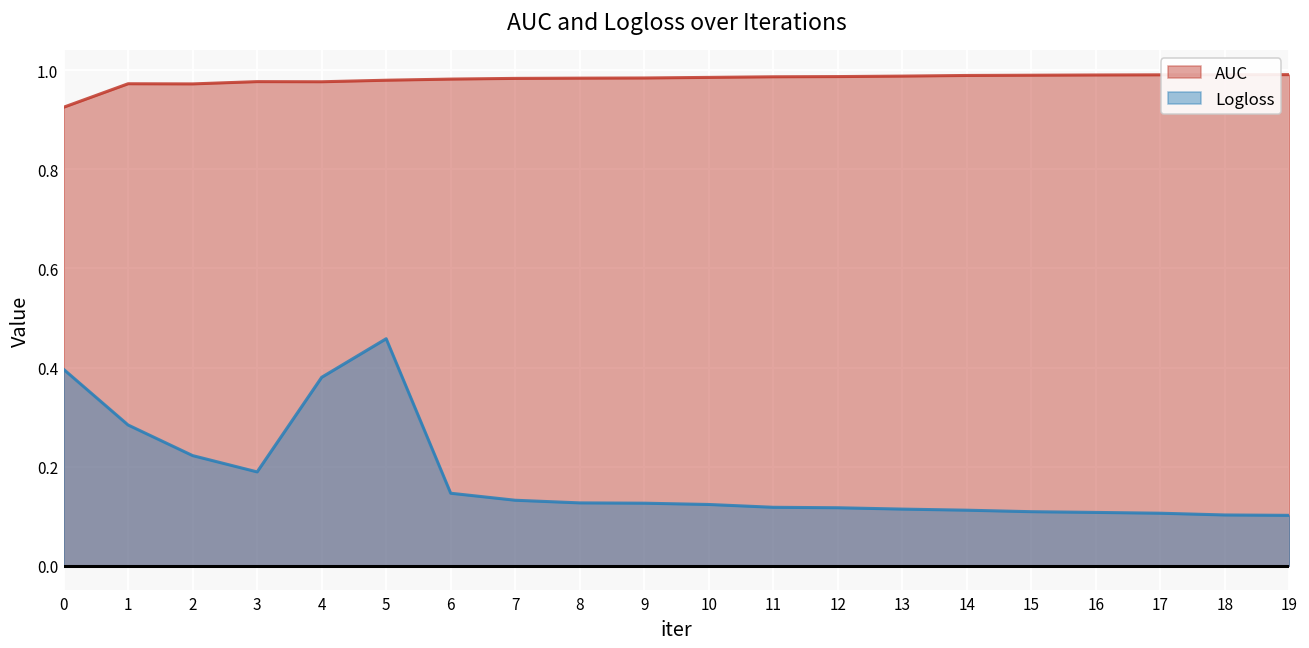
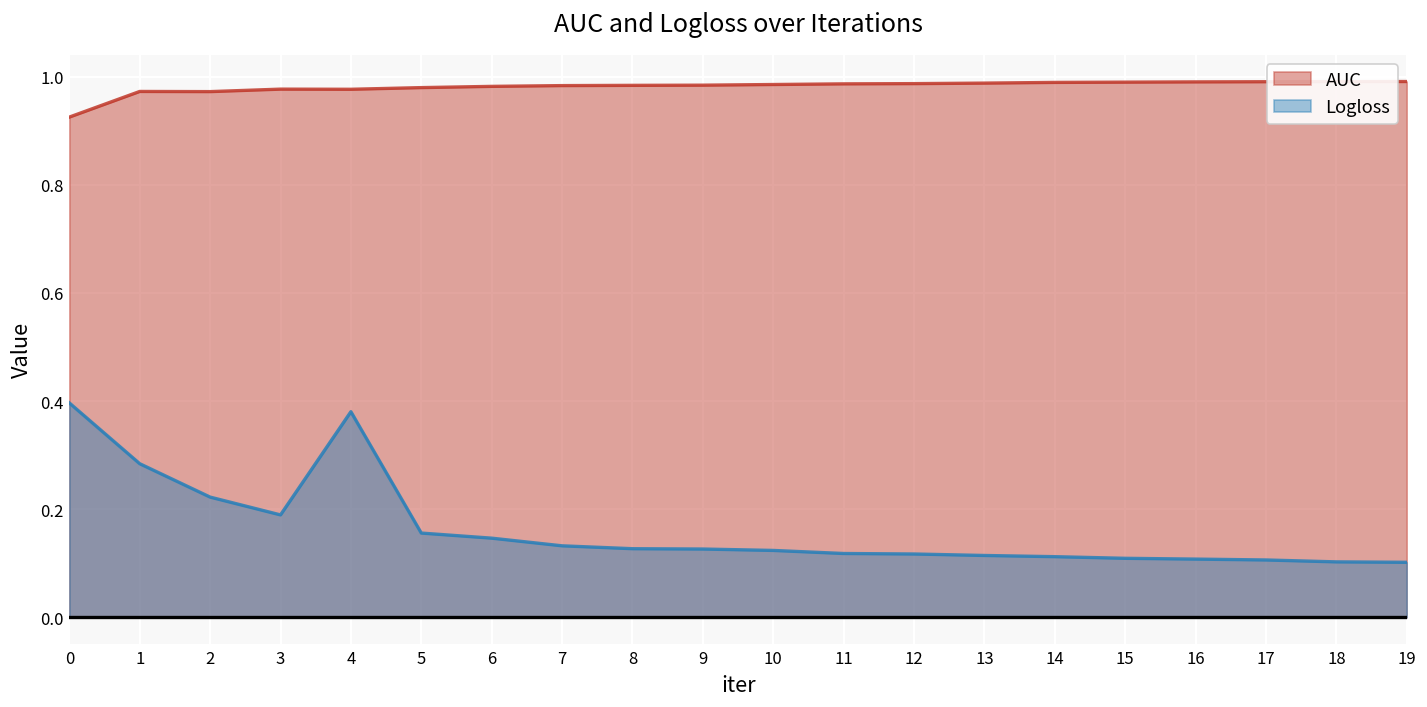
Logloss, 5: 0.46 -> 0.16
